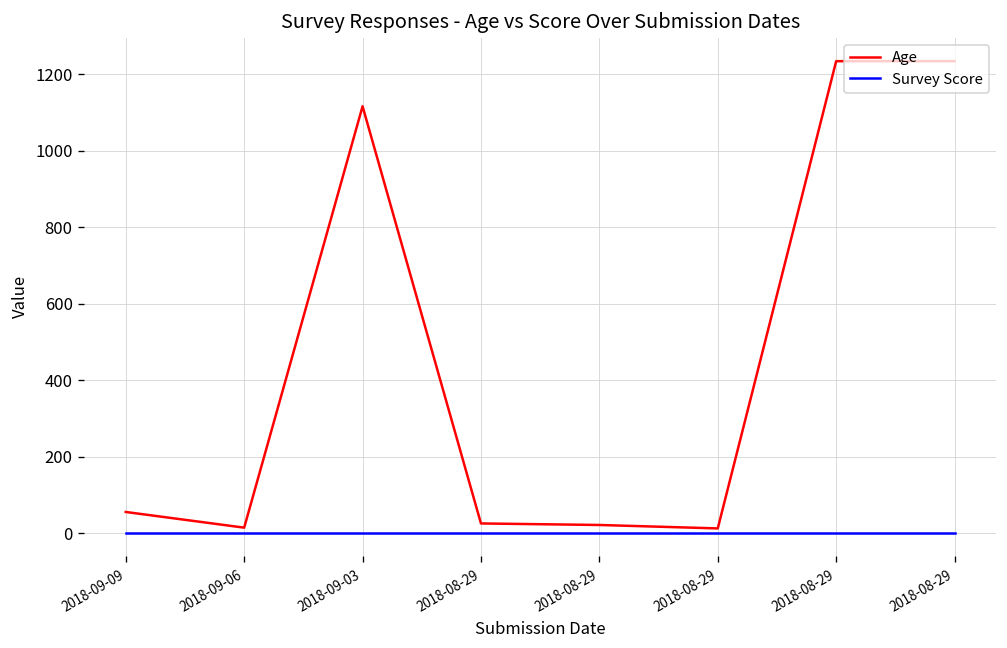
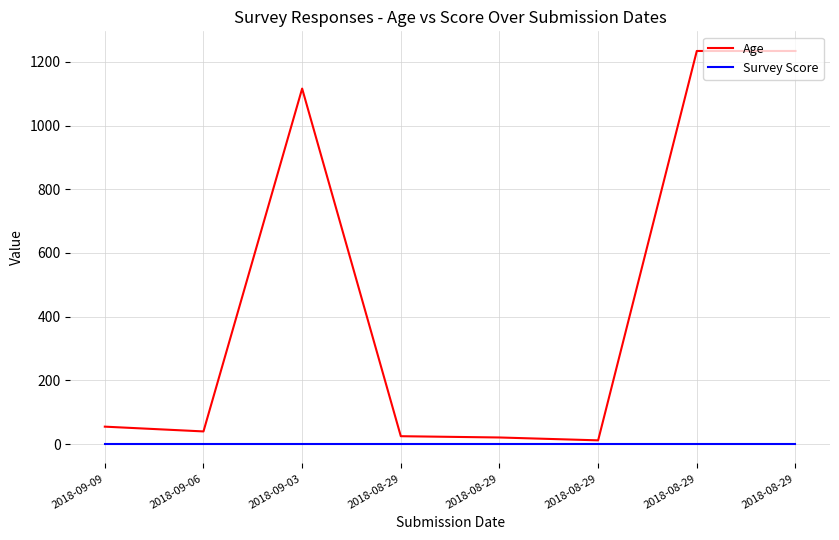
Age, 2018-09-06: 10 -> 40
